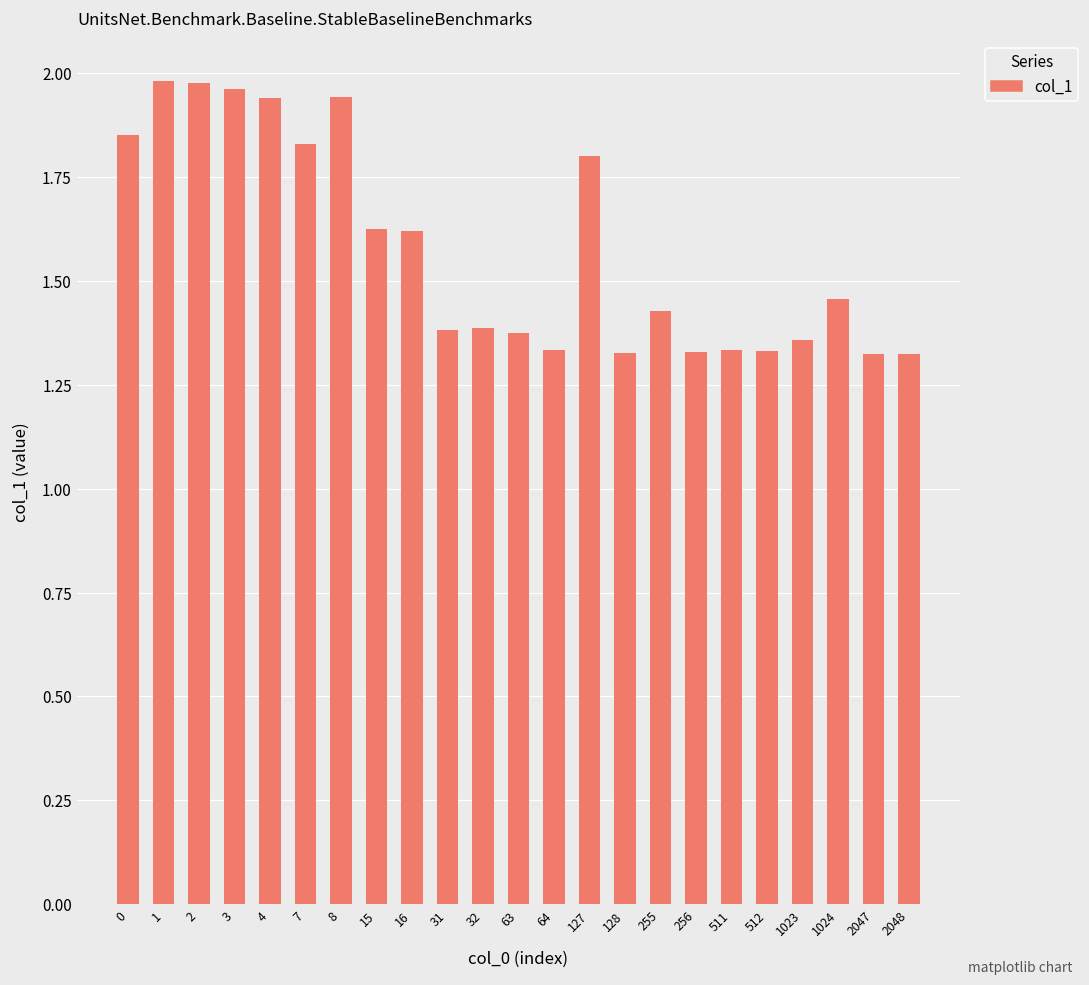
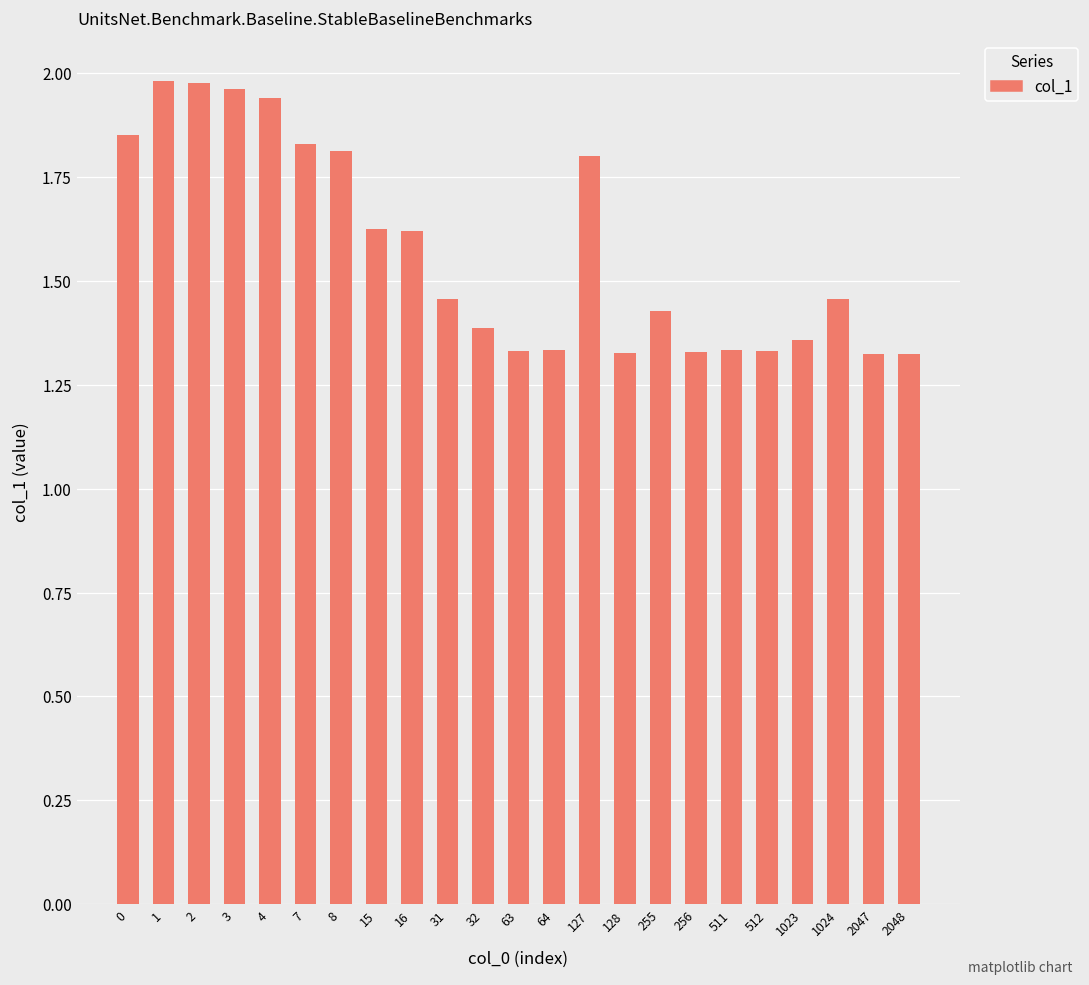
8: 1.94 -> 1.81
31: 1.38 -> 1.46
63: 1.38 -> 1.33
